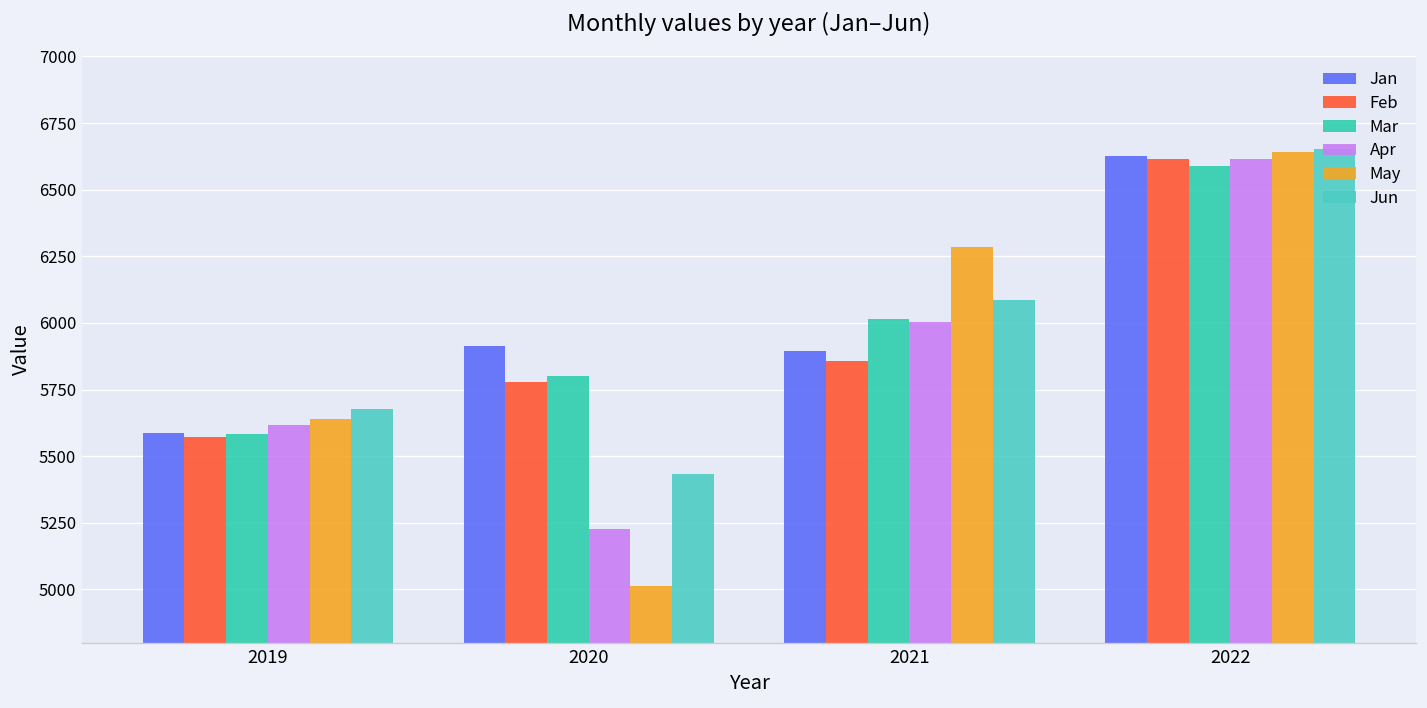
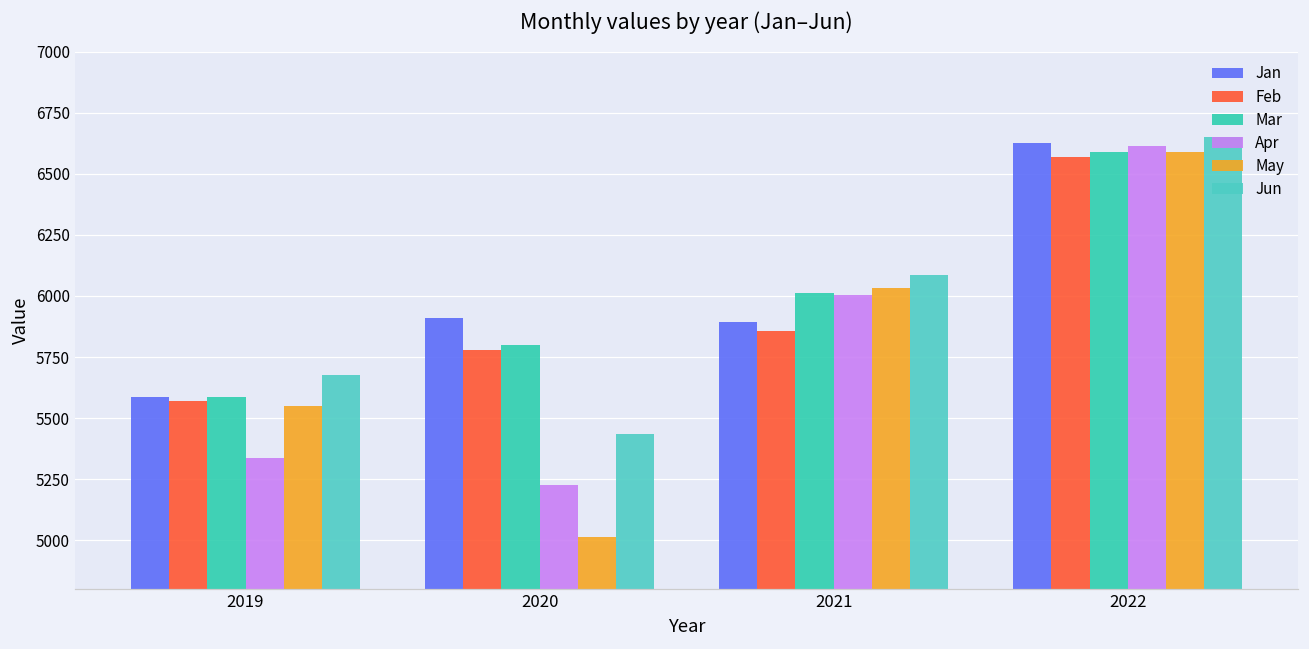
Apr, 2019: 5620 -> 5340
May, 2019: 5640 -> 5550
May, 2021: 6280 -> 6030
Feb, 2022: 6610 -> 6570
May, 2022: 6640 -> 6590
